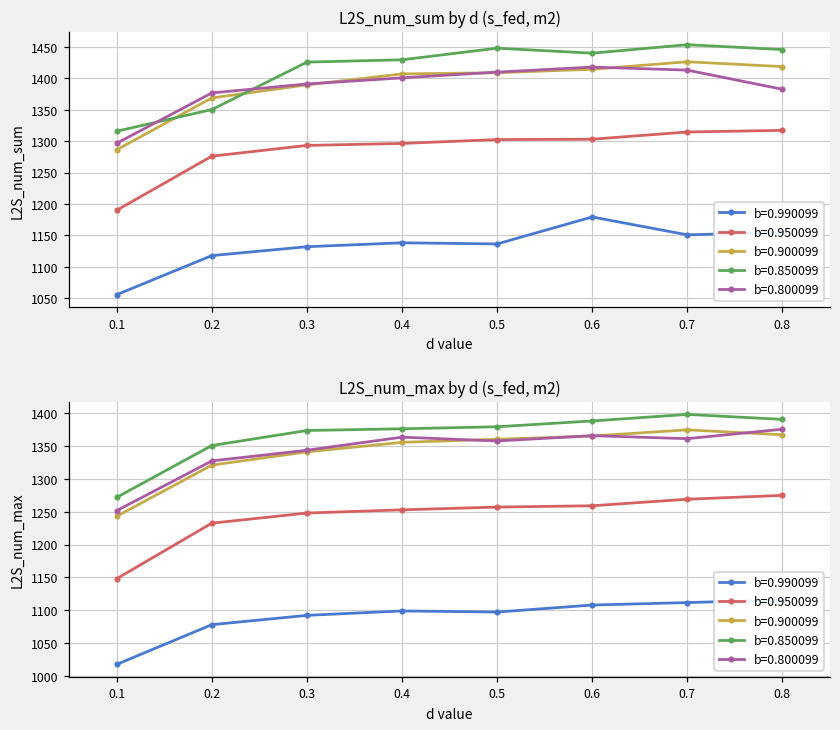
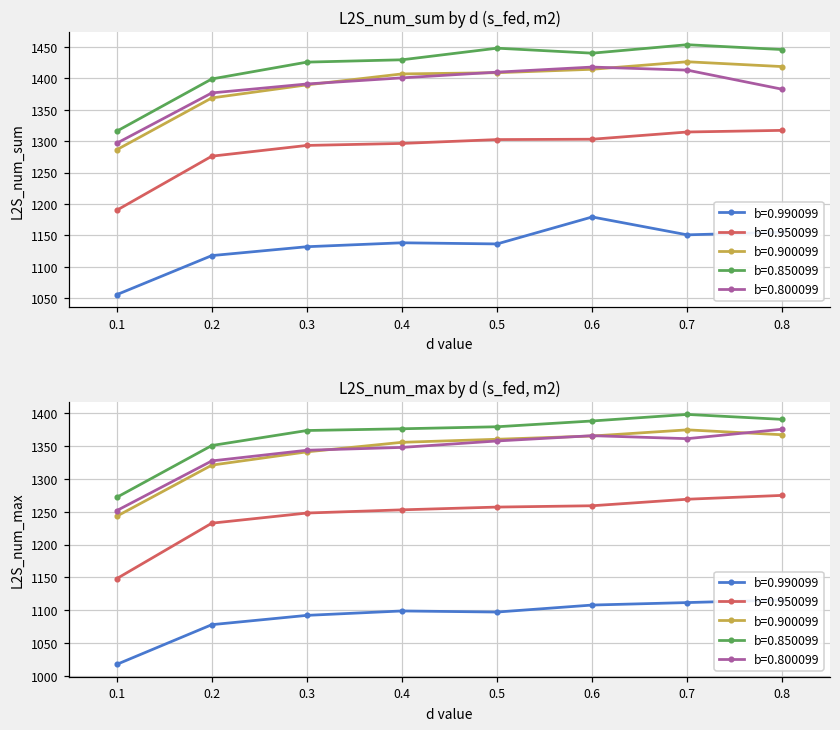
L2S_num_sum by d (s_fed, m2), b=0.850099, 0.2: 1350 -> 1400
L2S_num_max by d (s_fed, m2), b=0.800099, 0.4: 1360 -> 1350
